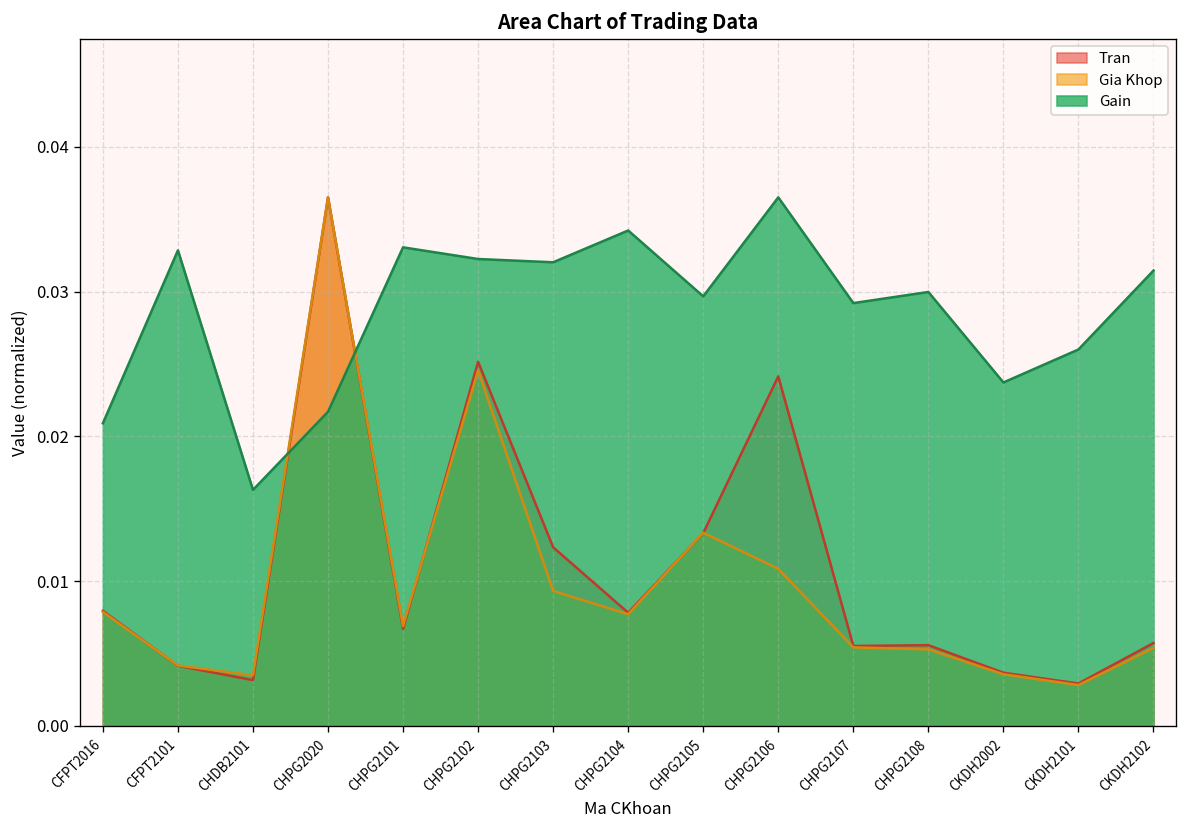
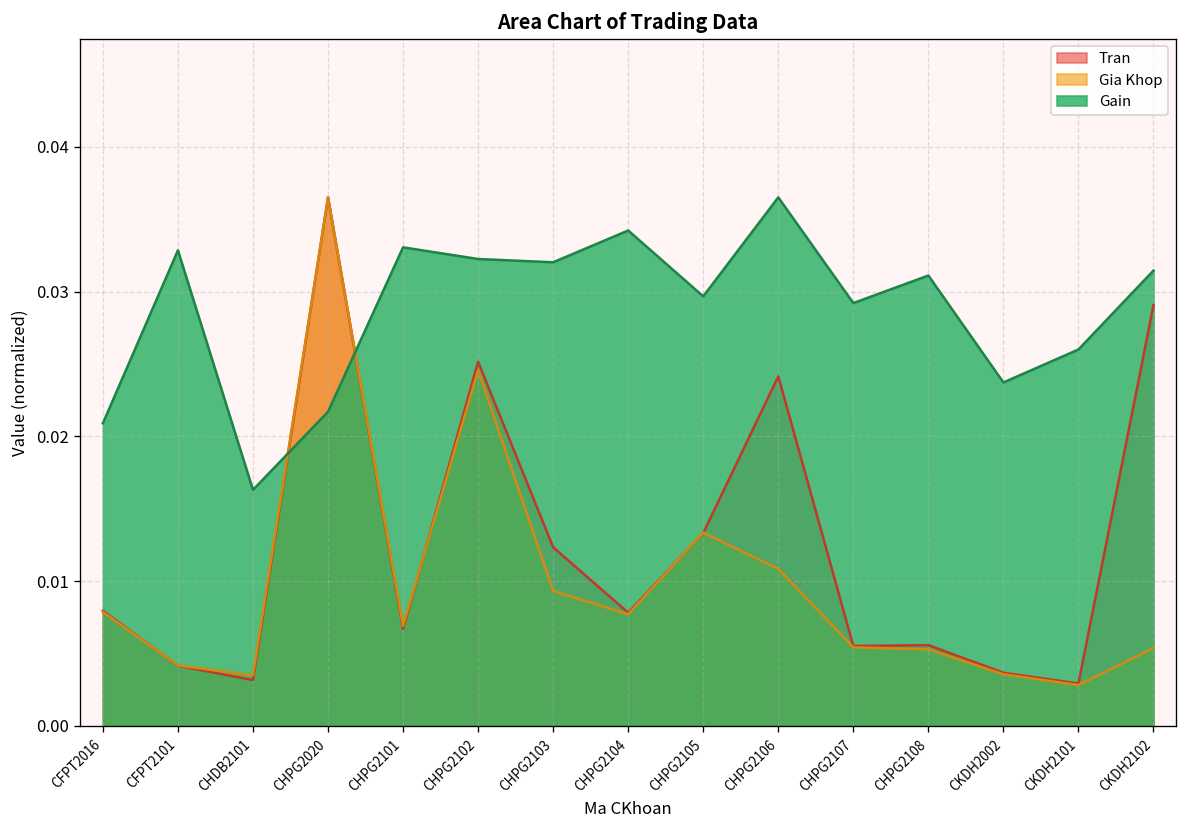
Gain, CHPG2108: 0.0300 -> 0.0311
Tran, CKDH2102: 0.0057 -> 0.0291
